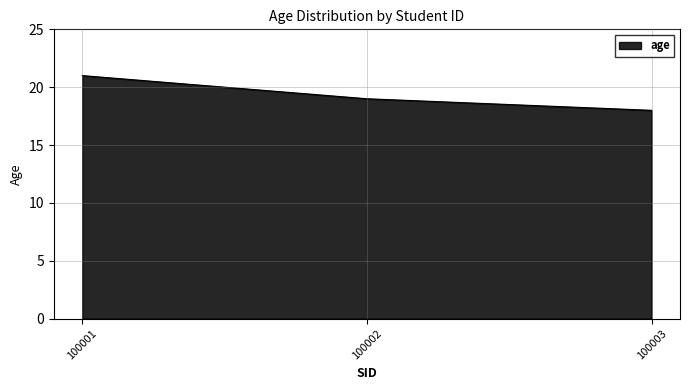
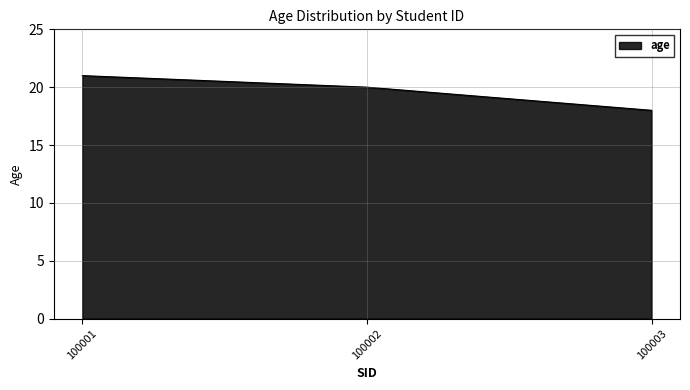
100002: 19 -> 20
